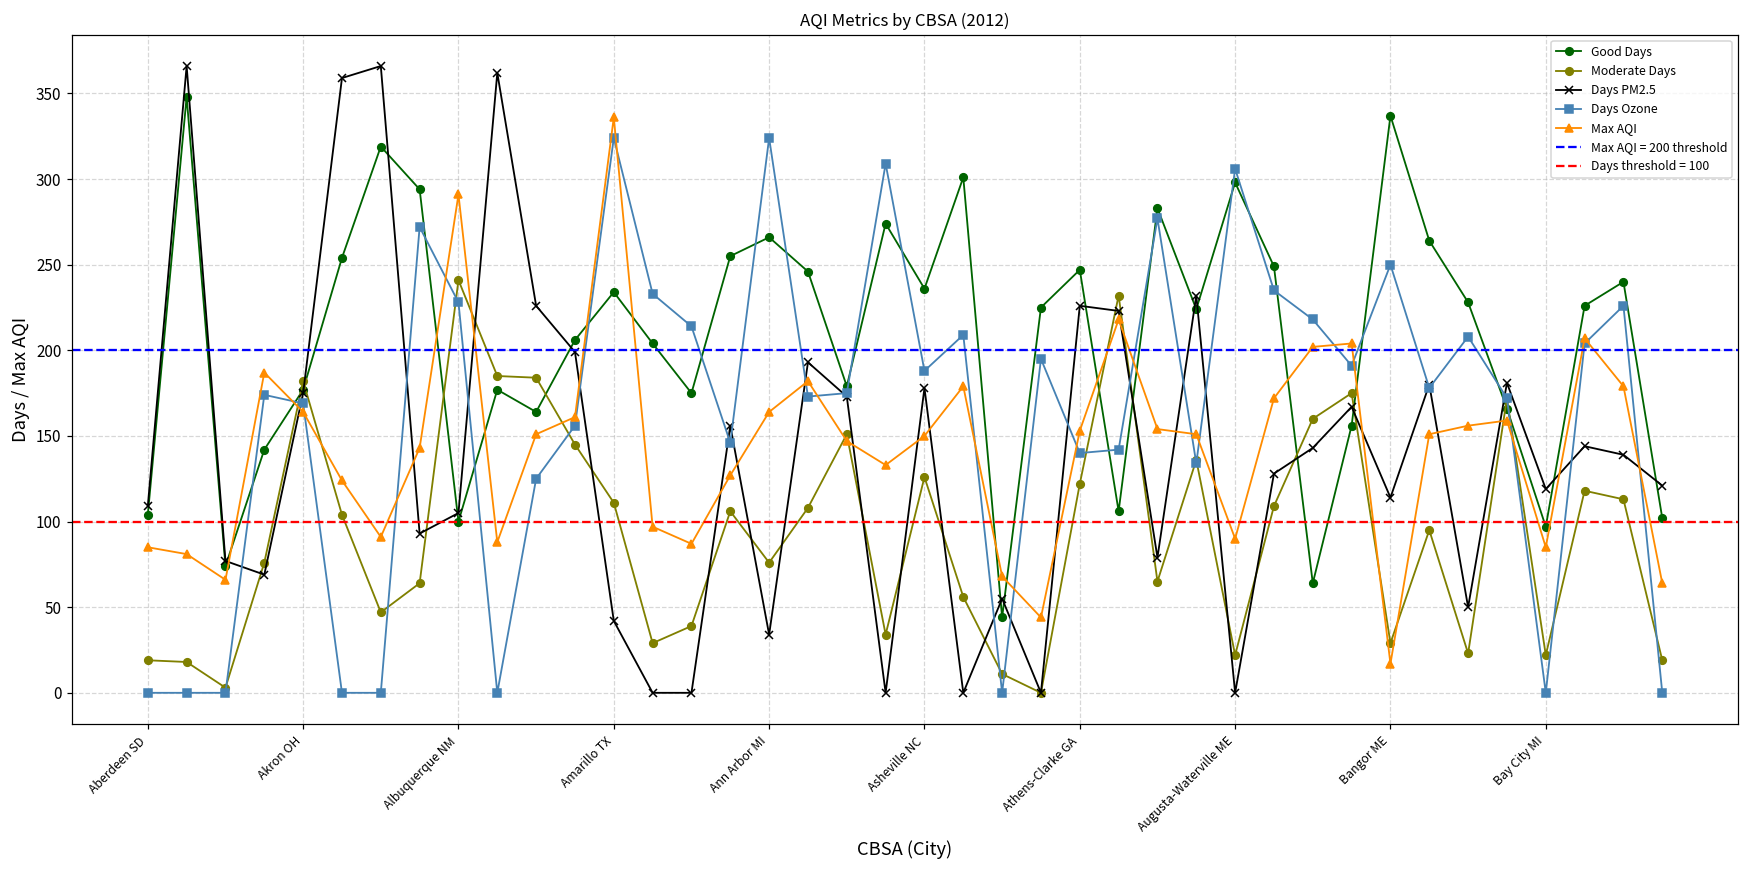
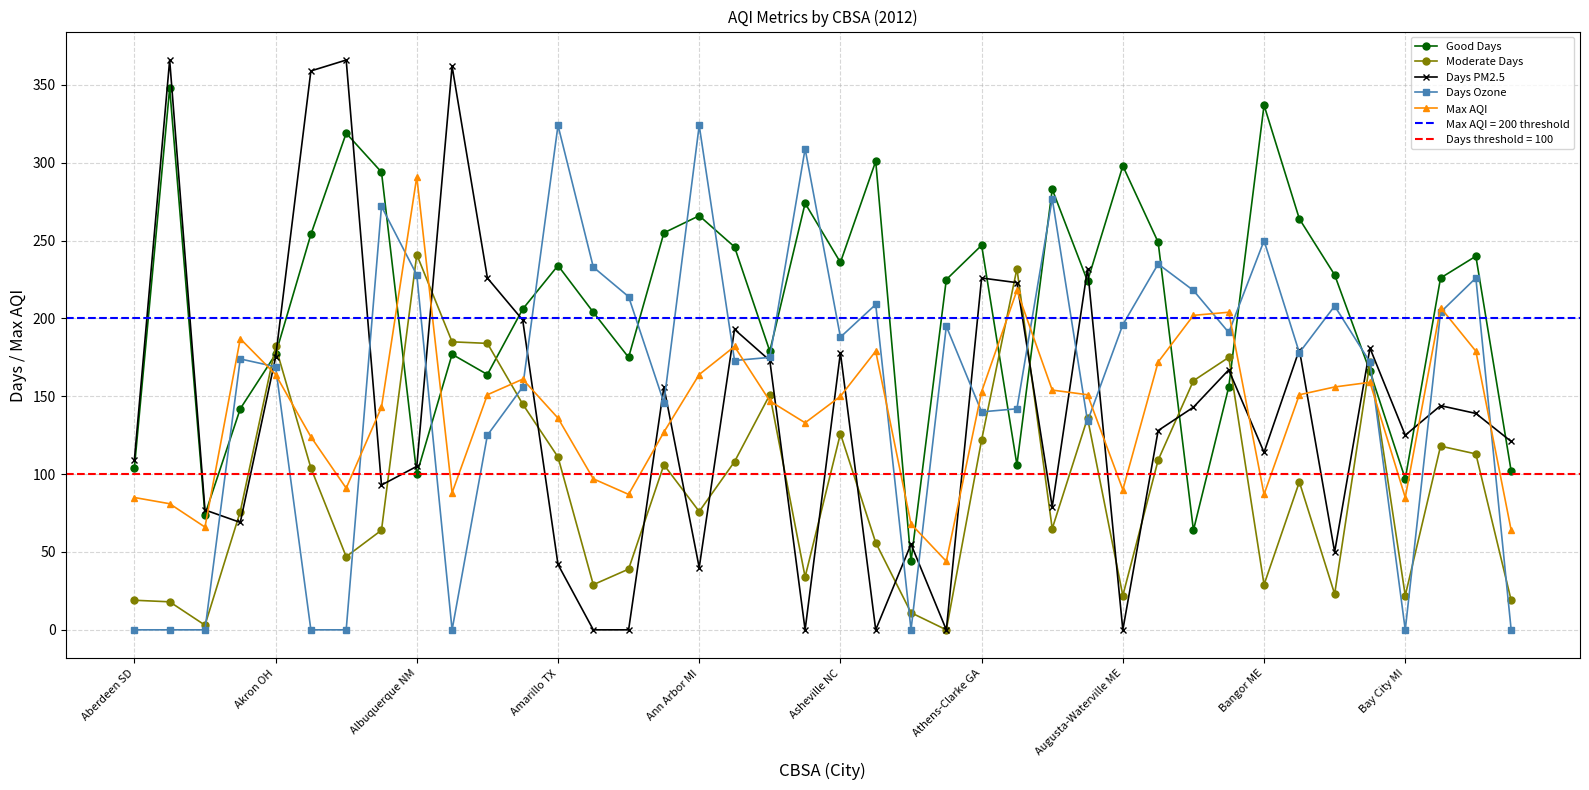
Max AQI, Amarillo TX: 336 -> 136
Days PM2.5, Ann Arbor MI: 34 -> 40
Days Ozone, Augusta-Waterville ME: 306 -> 196
Max AQI, Bangor ME: 17 -> 87
Days PM2.5, Bay City MI: 119 -> 125
